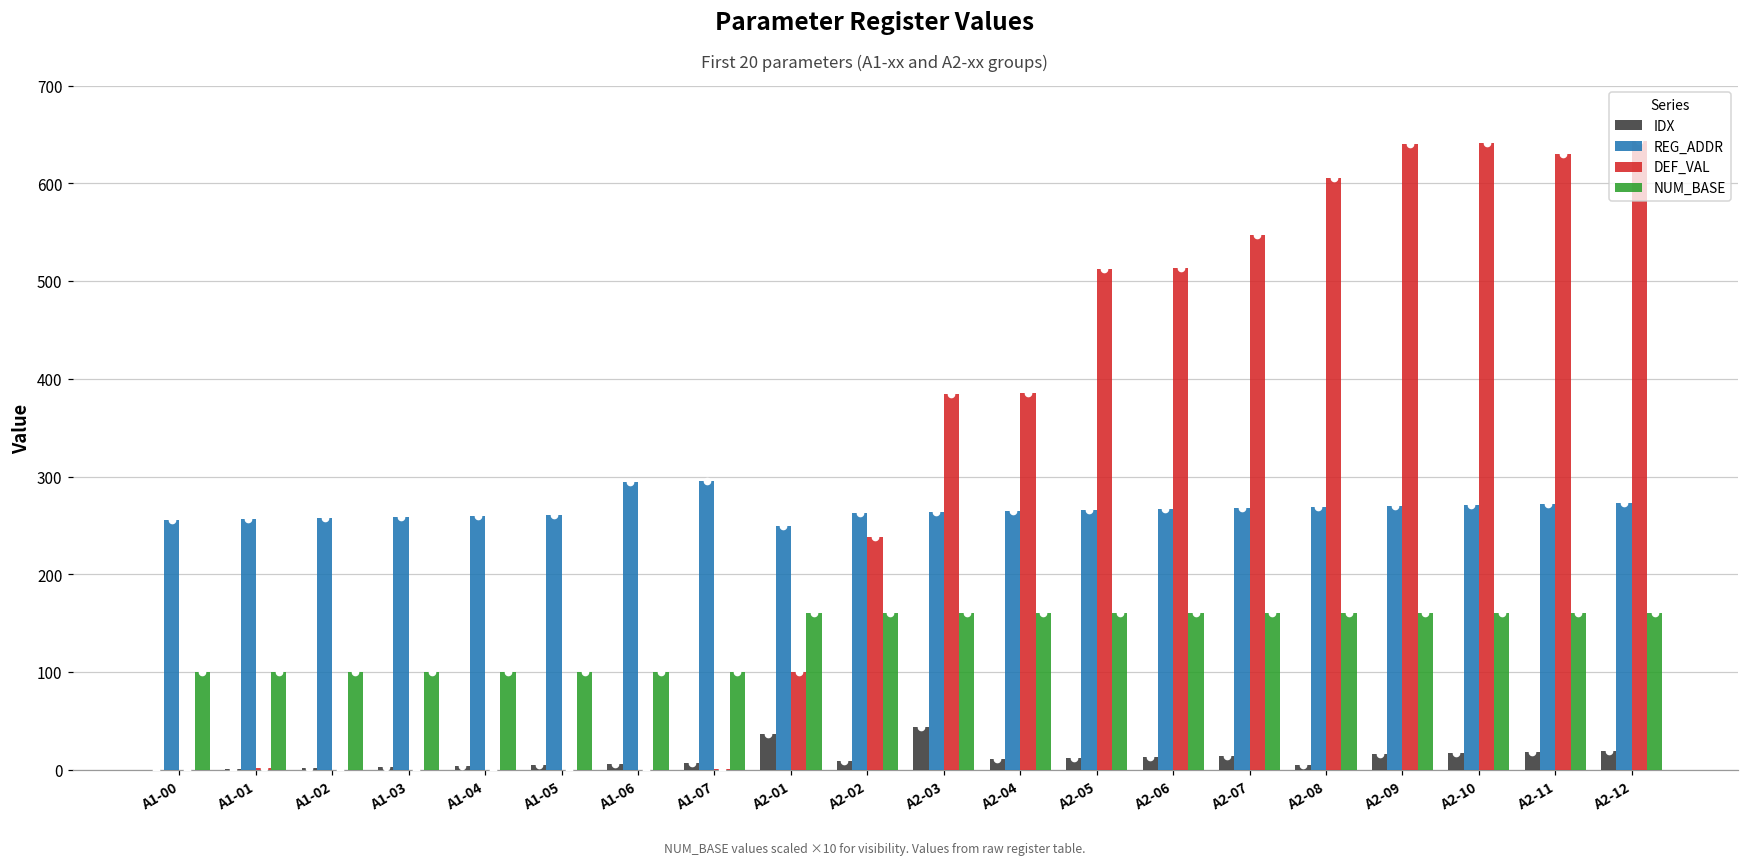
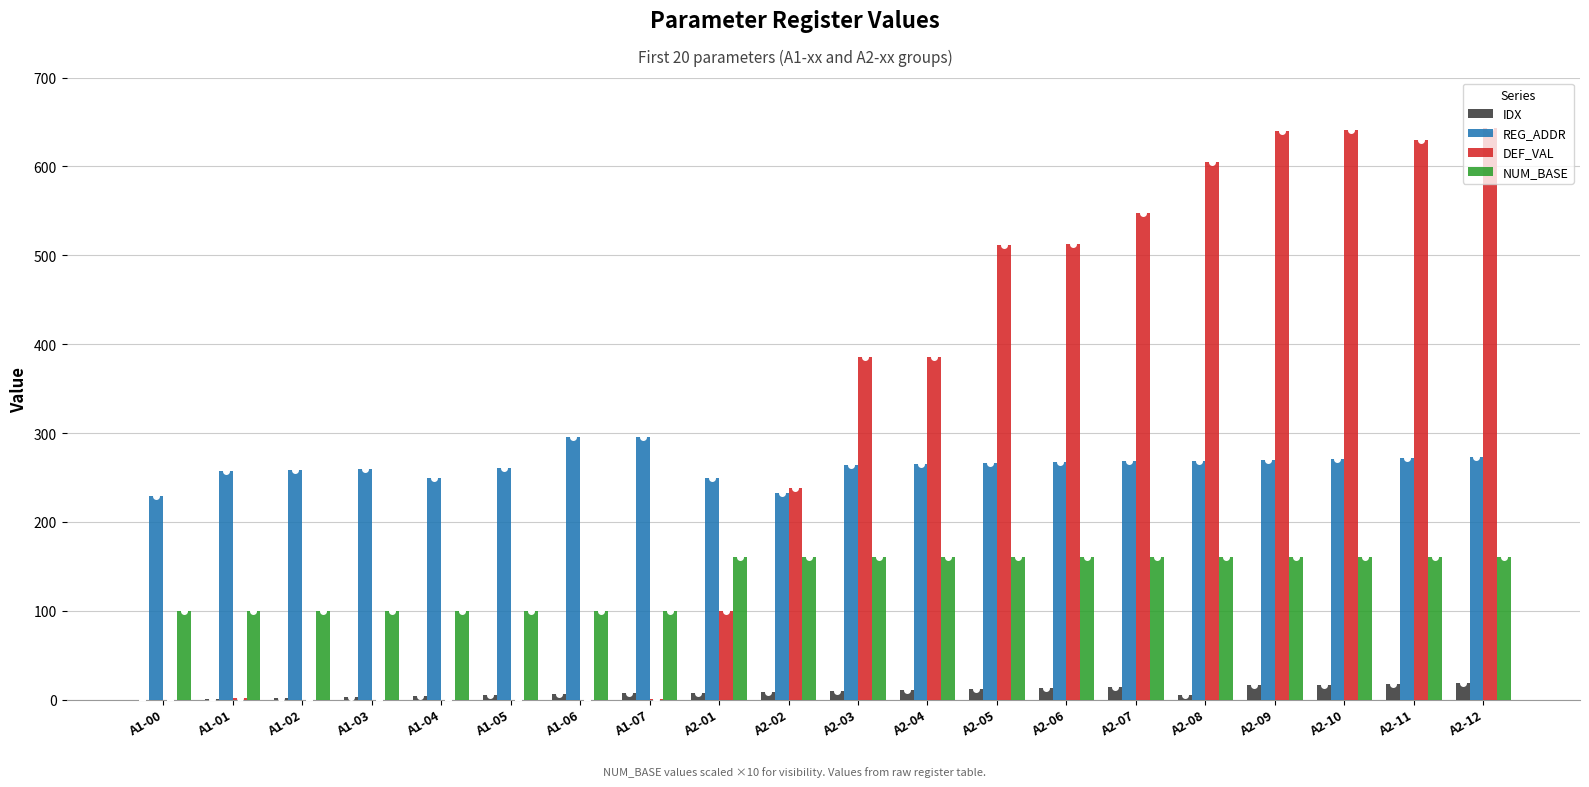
REG_ADDR, A1-00: 260 -> 230
REG_ADDR, A1-04: 260 -> 250
IDX, A2-01: 40 -> 10
REG_ADDR, A2-02: 260 -> 230
IDX, A2-03: 40 -> 10
